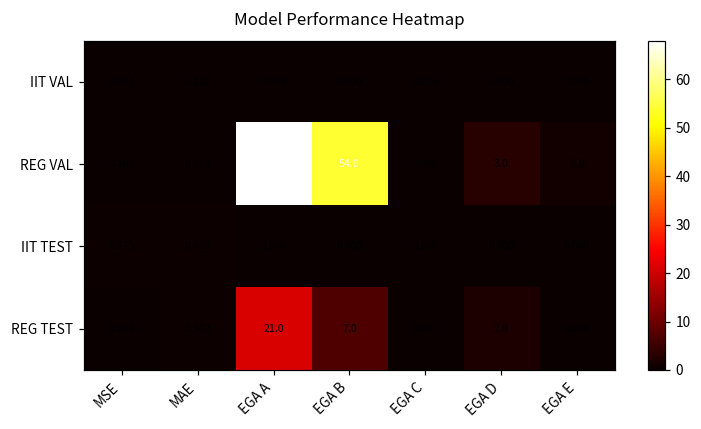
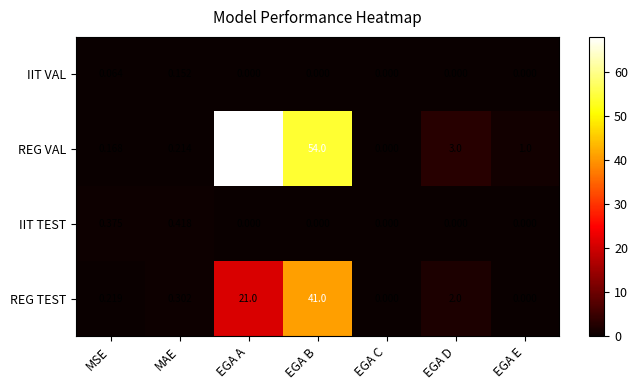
REG TEST, EGA B: 7.0 -> 41.0
